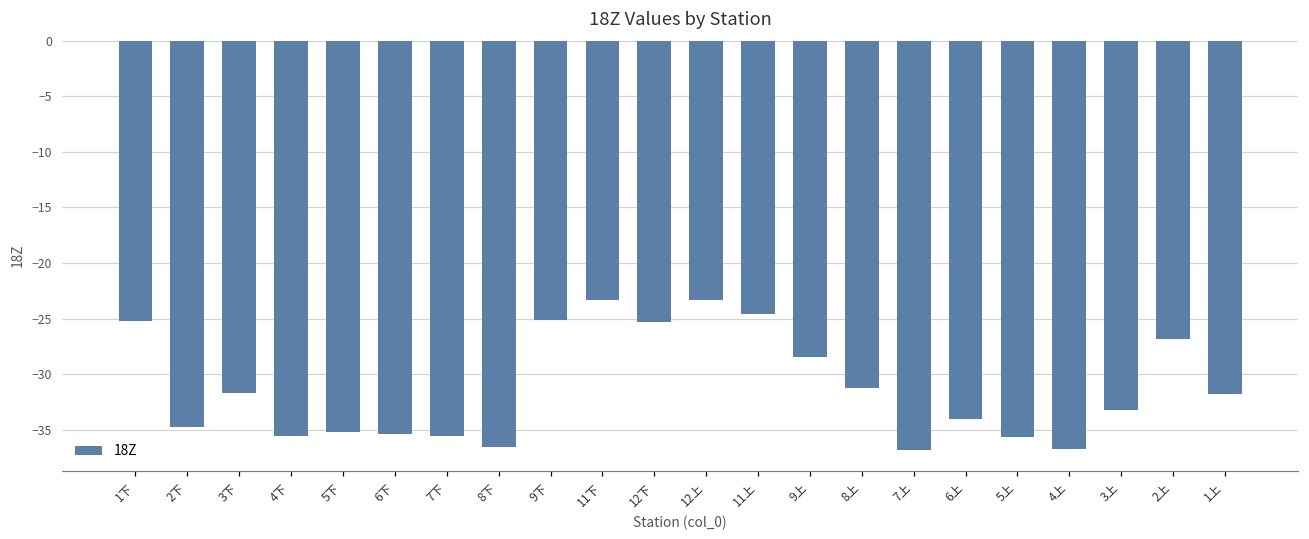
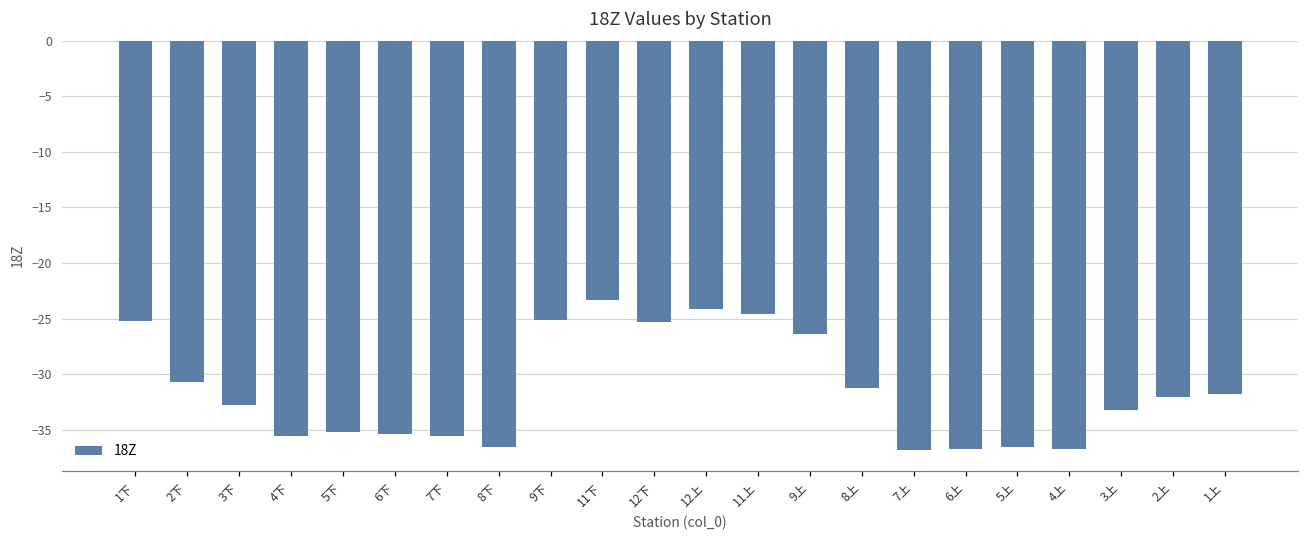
2下: -34.8 -> -30.7
3下: -31.6 -> -32.7
12上: -23.3 -> -24.1
9上: -28.4 -> -26.4
6上: -34.0 -> -36.7
5上: -35.6 -> -36.5
2上: -26.8 -> -32.0
